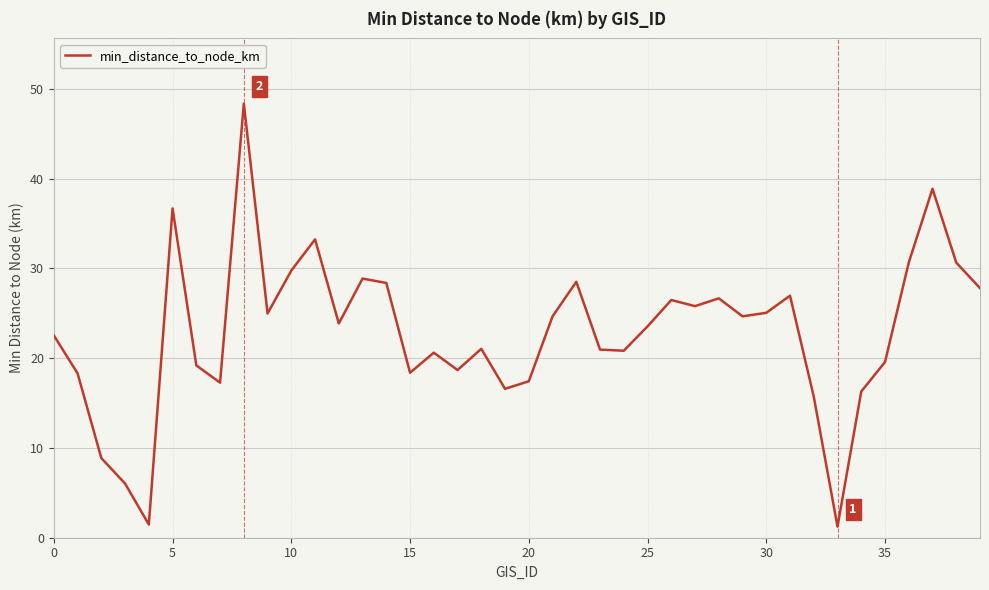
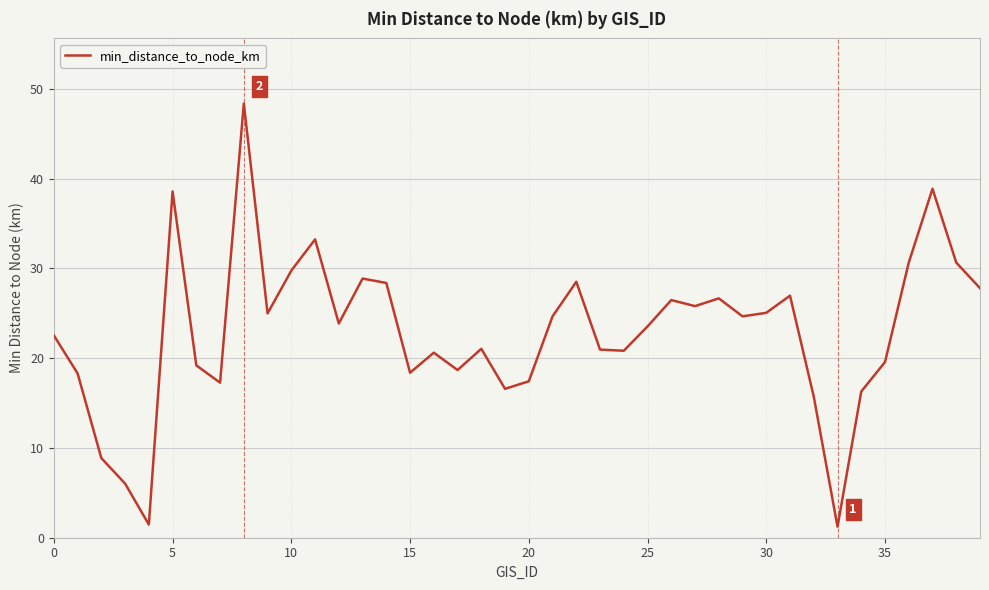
5: 37 -> 39
